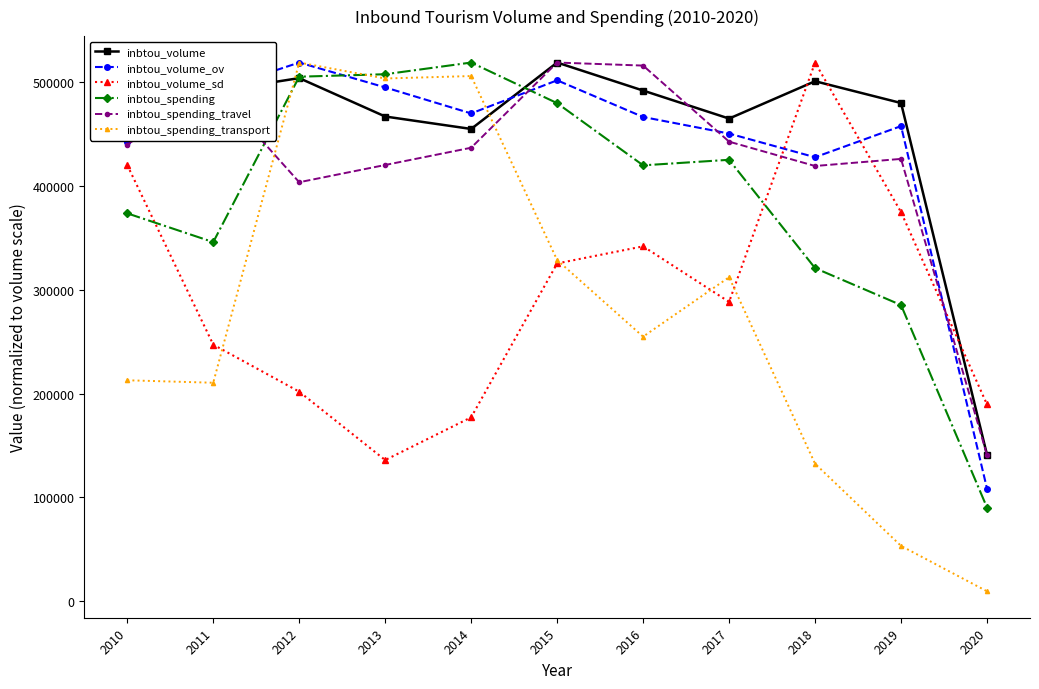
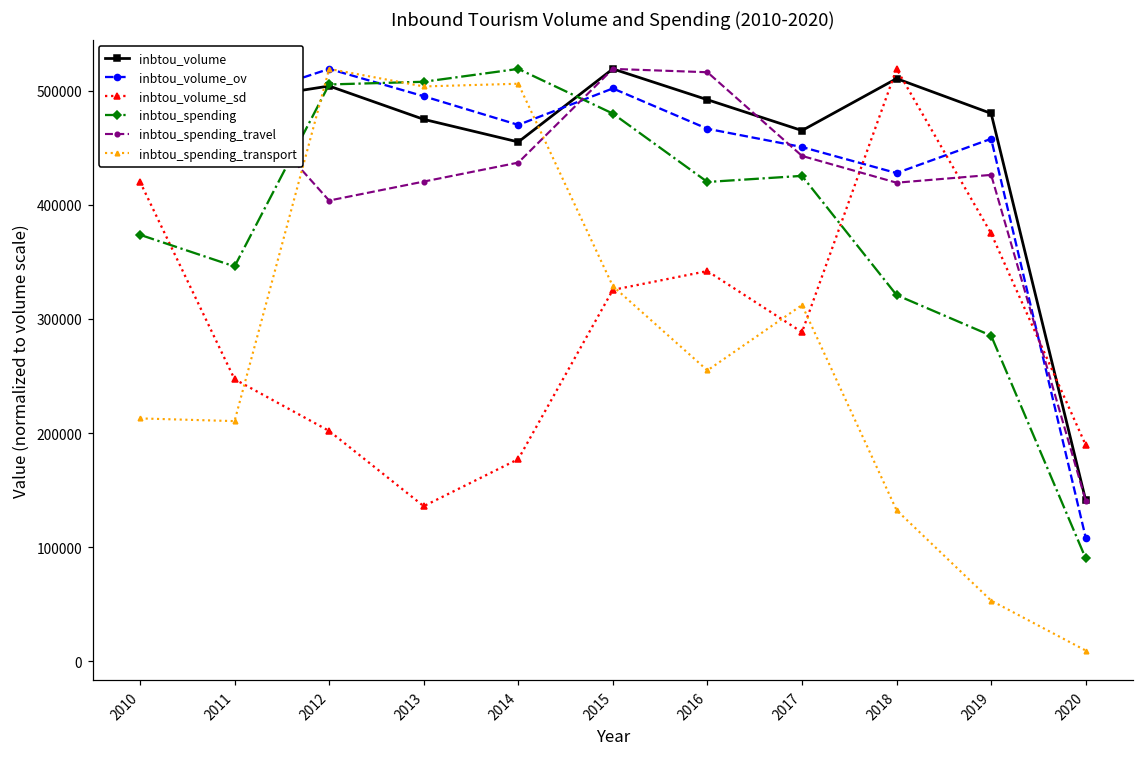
inbtou_volume, 2013: 467000 -> 475000
inbtou_volume, 2018: 501000 -> 510000
